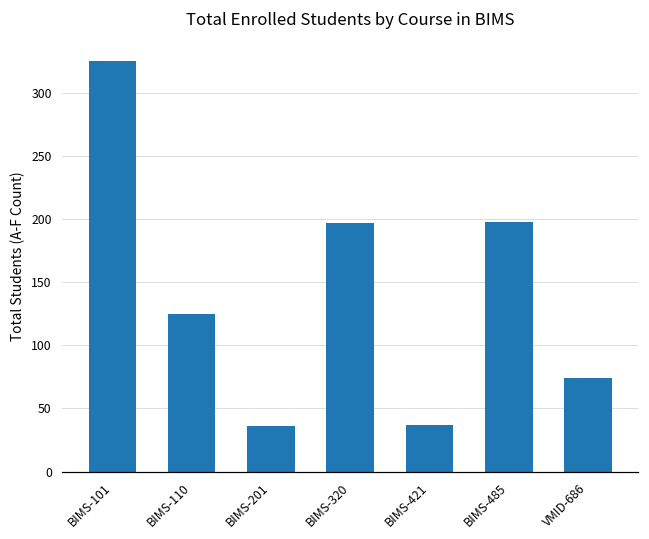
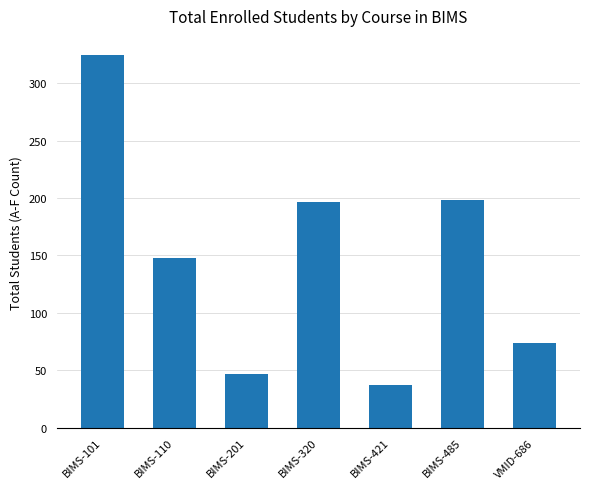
BIMS-110: 125 -> 148
BIMS-201: 36 -> 47
